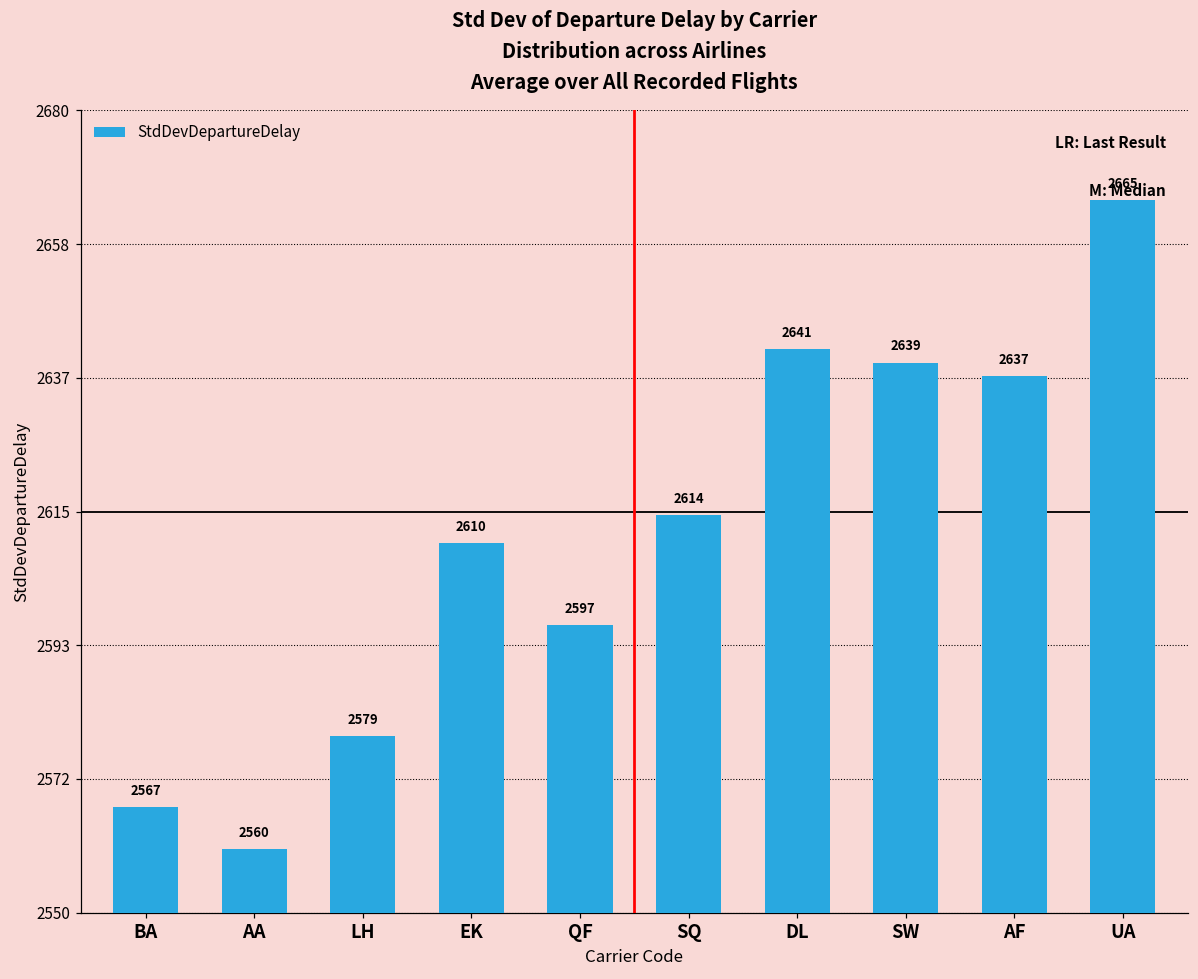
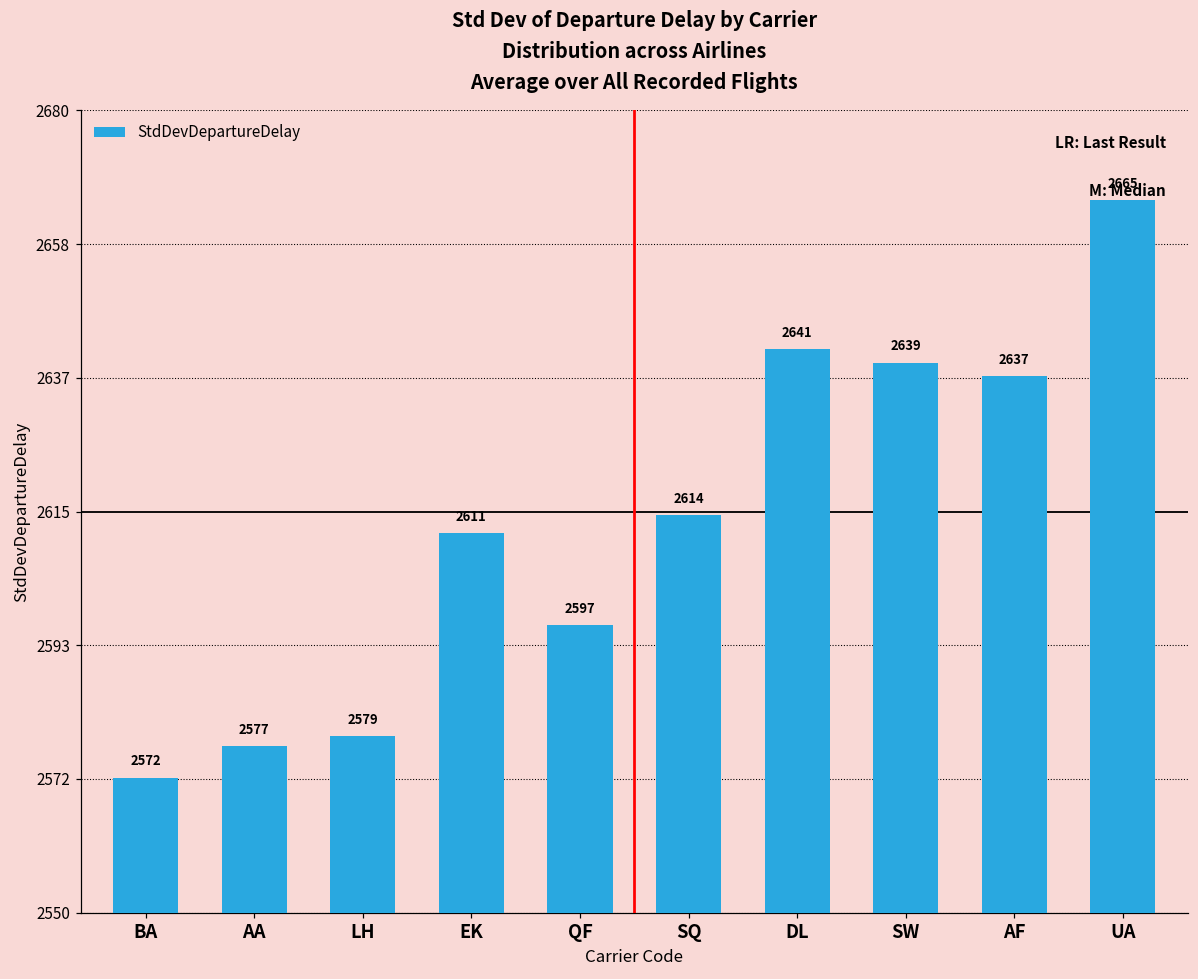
BA: 2567 -> 2572
AA: 2560 -> 2577
EK: 2610 -> 2611
